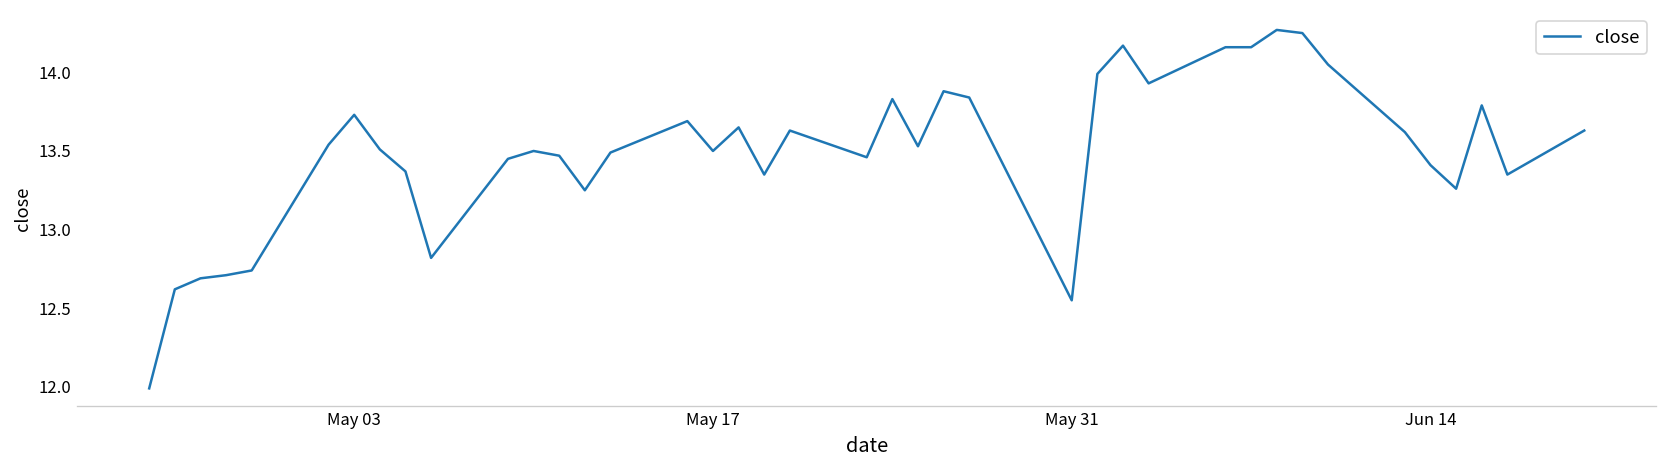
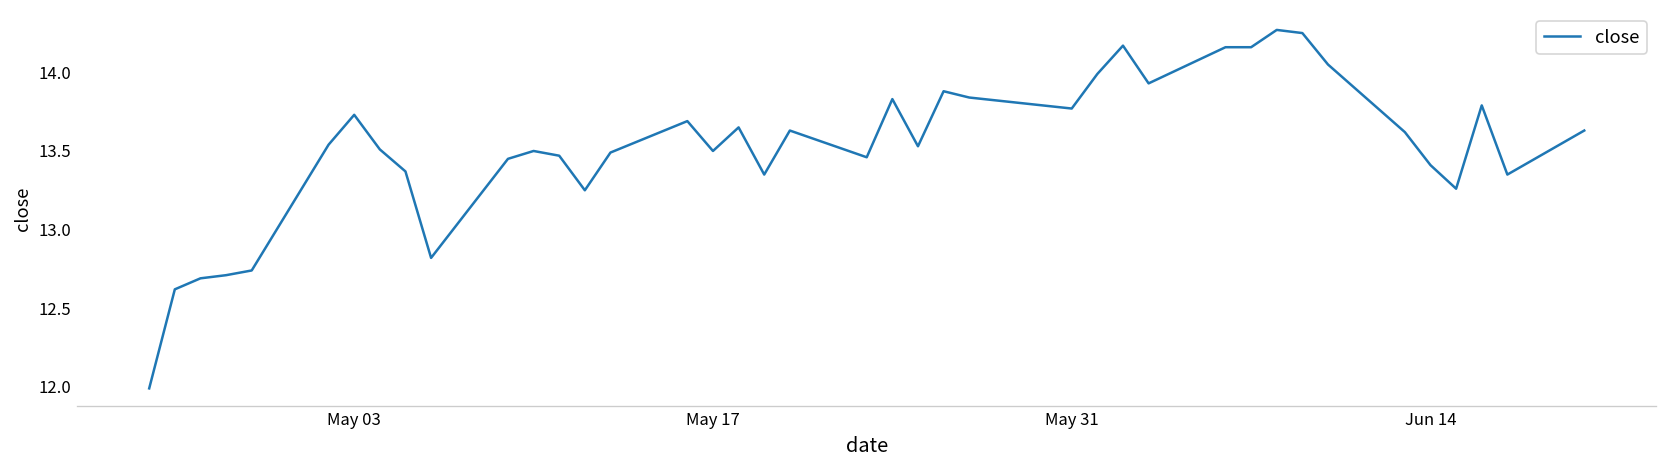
May 31: 12.55 -> 13.77
